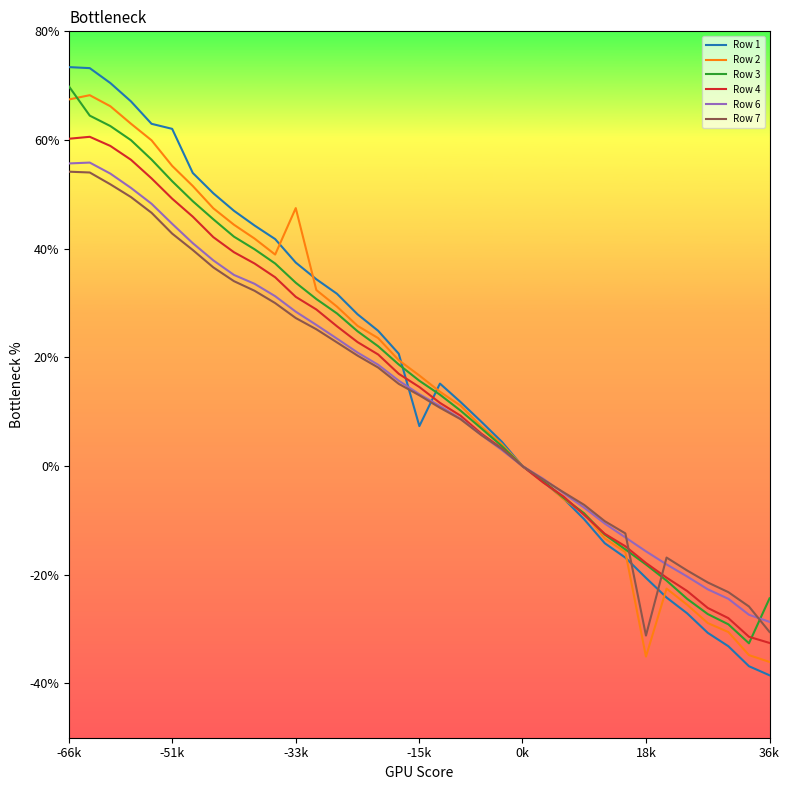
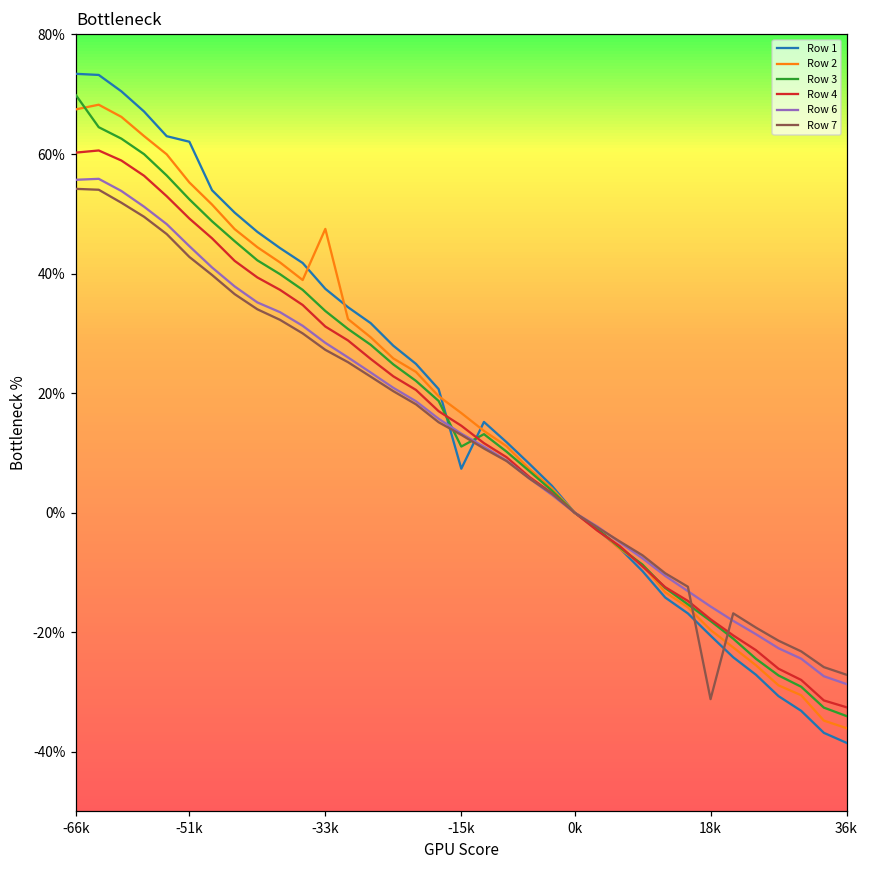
Row 3, -15k: 16% -> 11%
Row 2, 18k: -35% -> -20%
Row 3, 36k: -24% -> -34%
Row 7, 36k: -31% -> -27%
